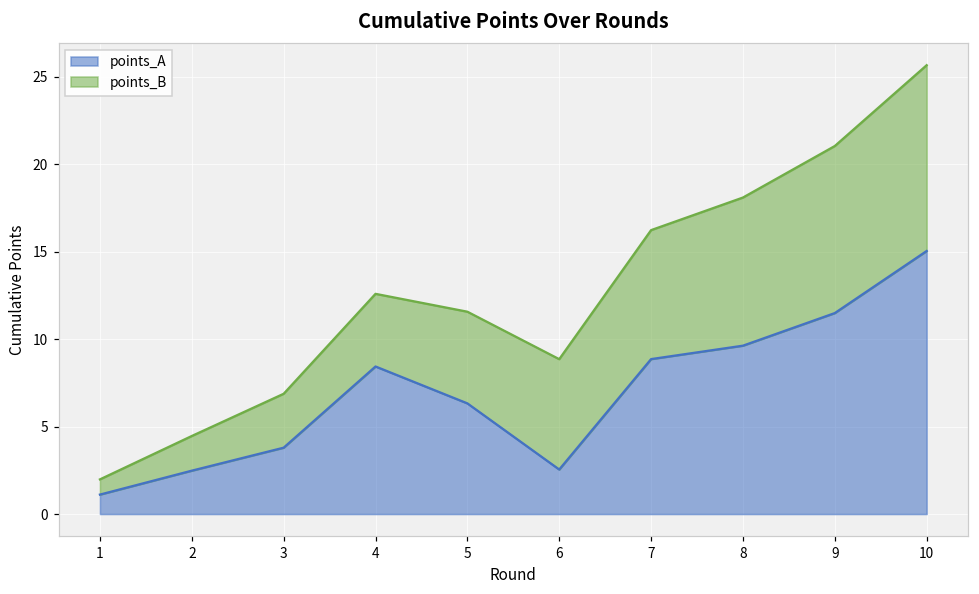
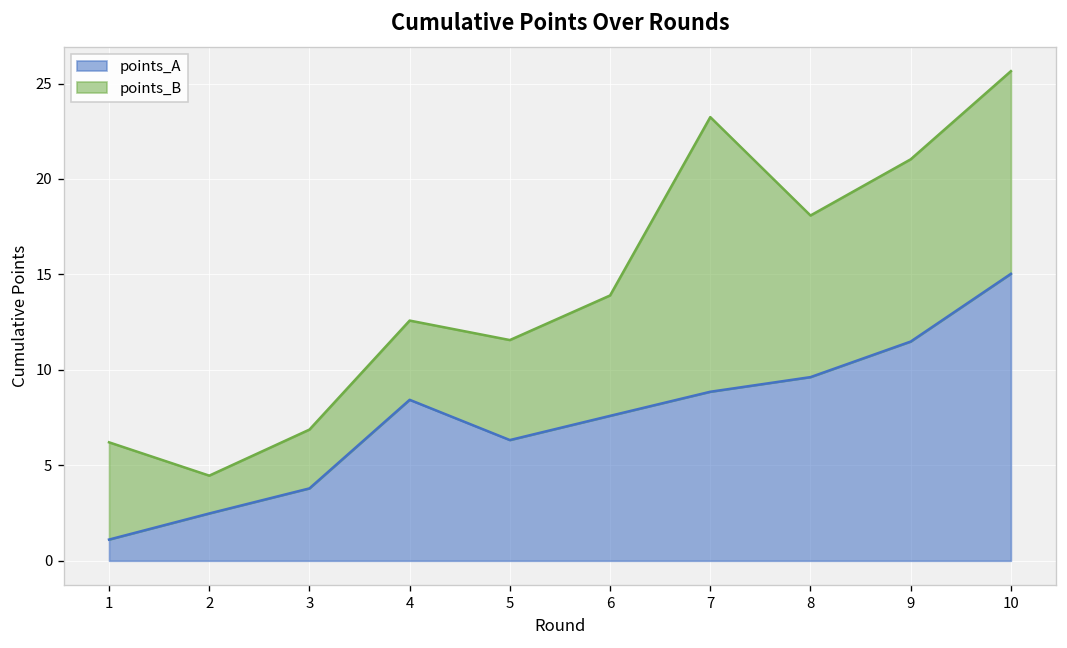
points_B, 1: 0.9 -> 5.1
points_A, 6: 2.5 -> 7.6
points_B, 7: 7.4 -> 14.4
